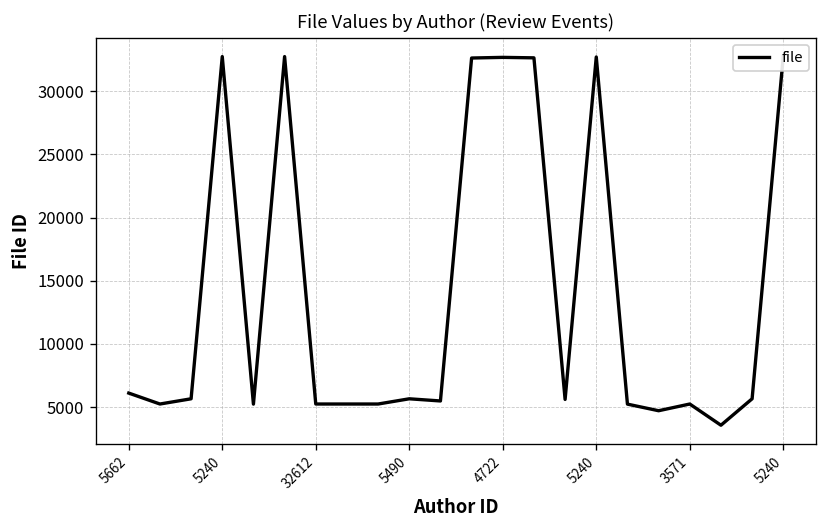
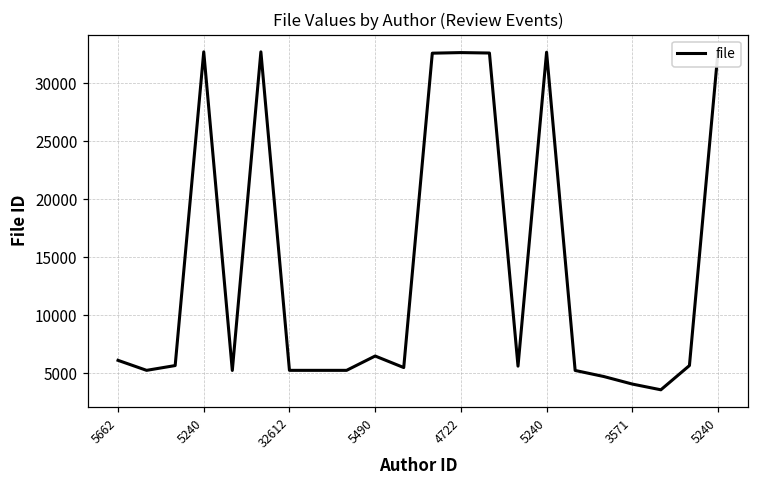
5490: 5700 -> 6500
3571: 5200 -> 4100
